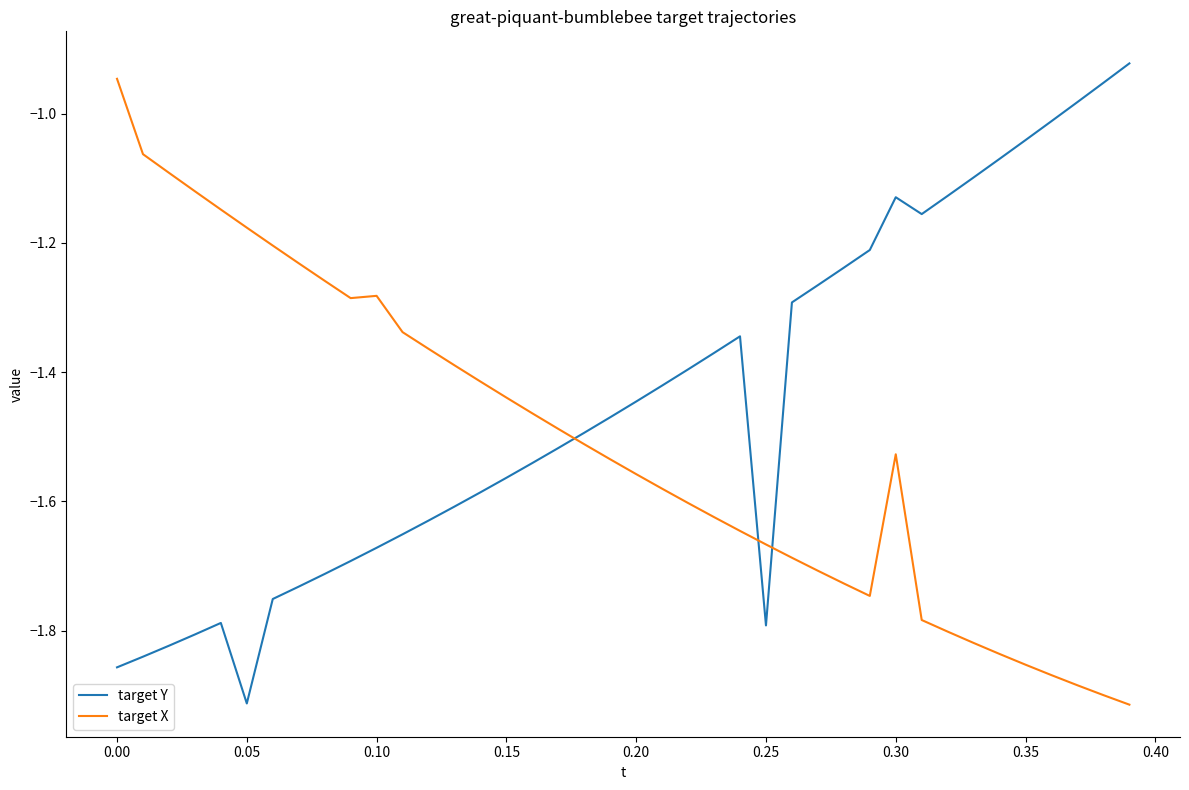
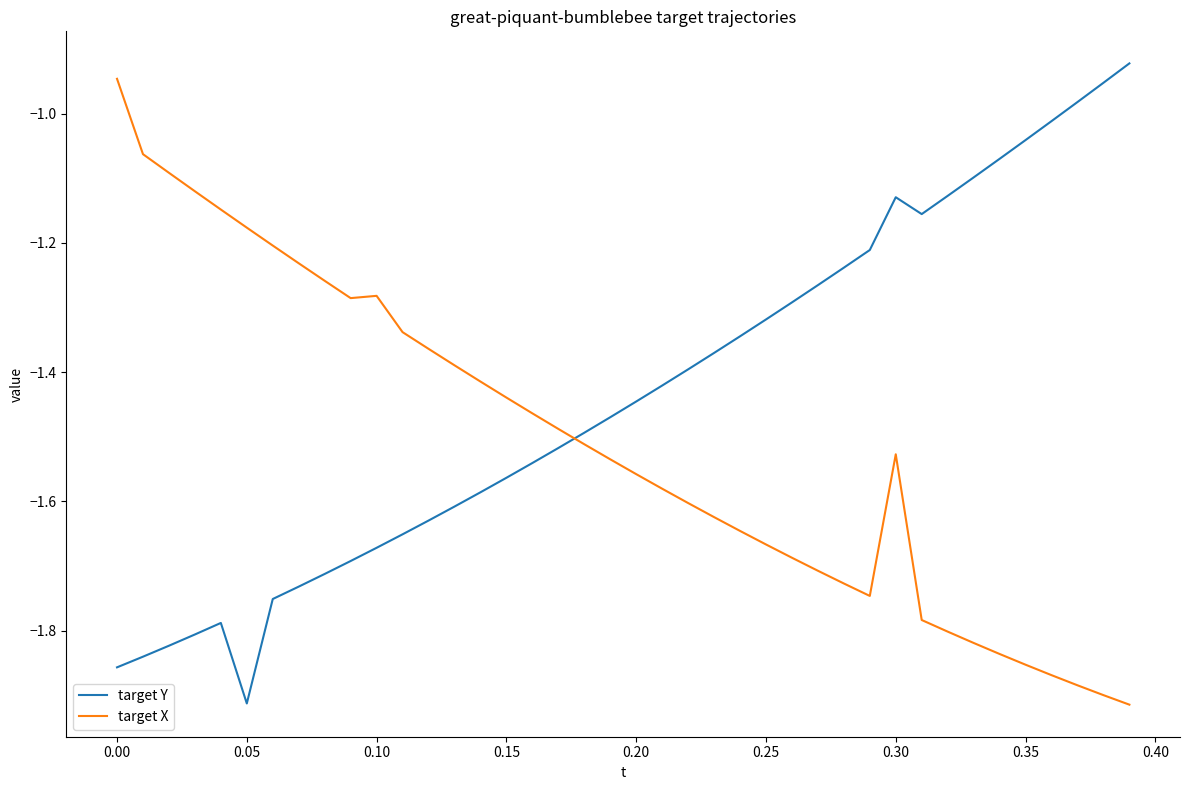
target Y, 0.25: -1.79 -> -1.32
